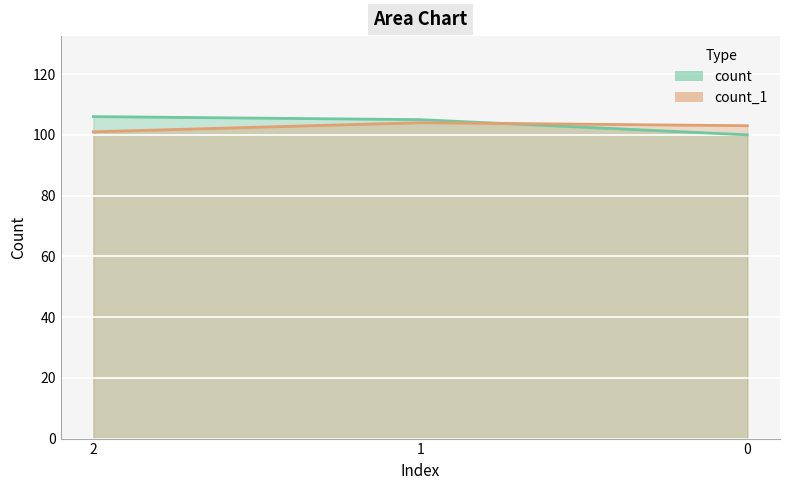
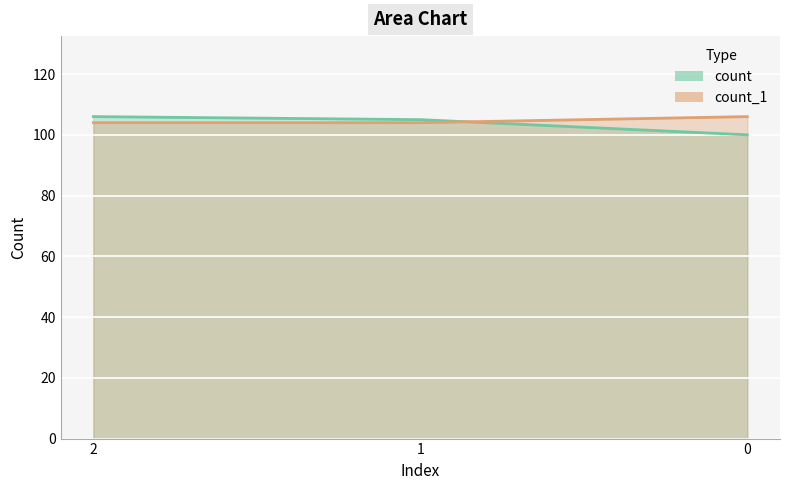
count_1, 2: 101 -> 104
count_1, 0: 103 -> 106
